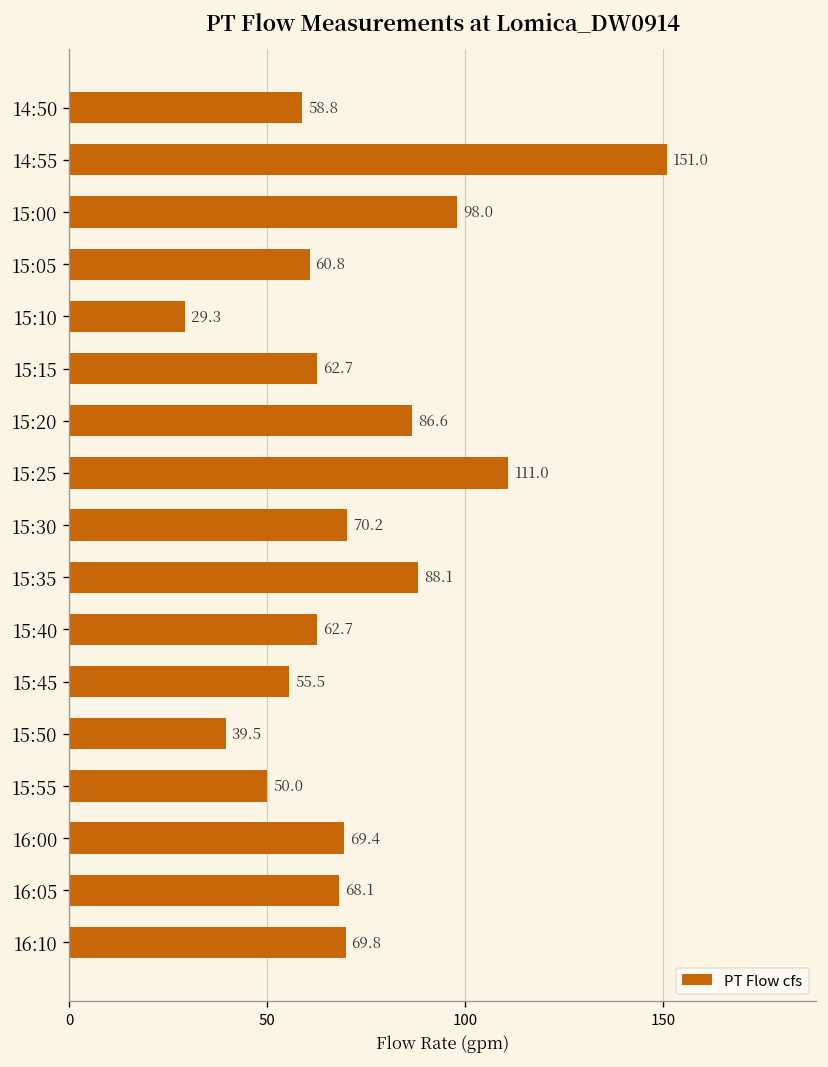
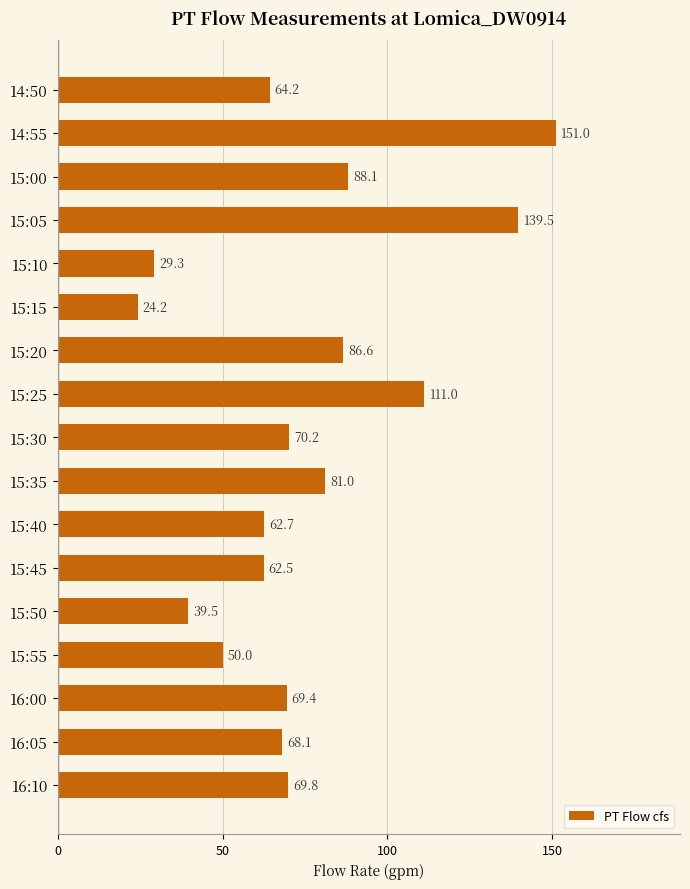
14:50: 58.8 -> 64.2
15:00: 98.0 -> 88.1
15:05: 60.8 -> 139.5
15:15: 62.7 -> 24.2
15:35: 88.1 -> 81.0
15:45: 55.5 -> 62.5
